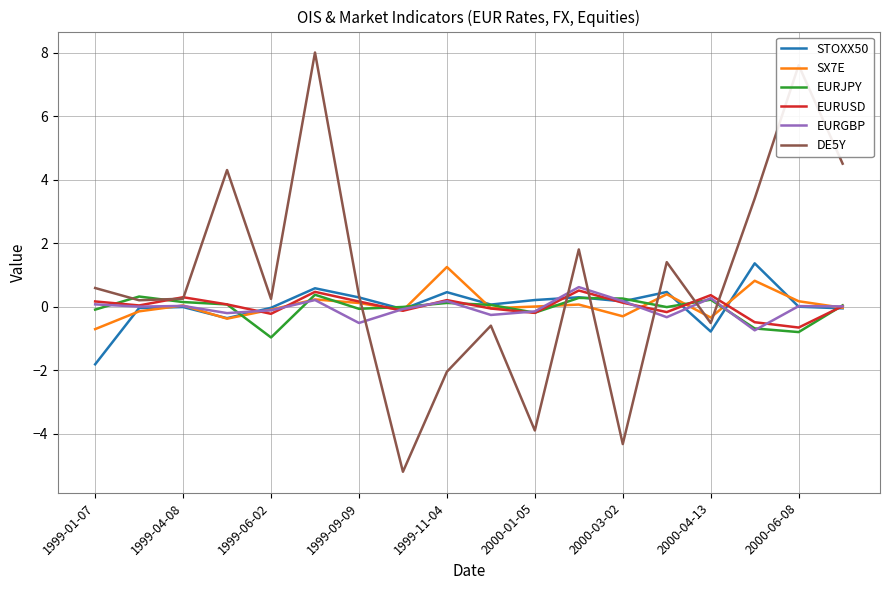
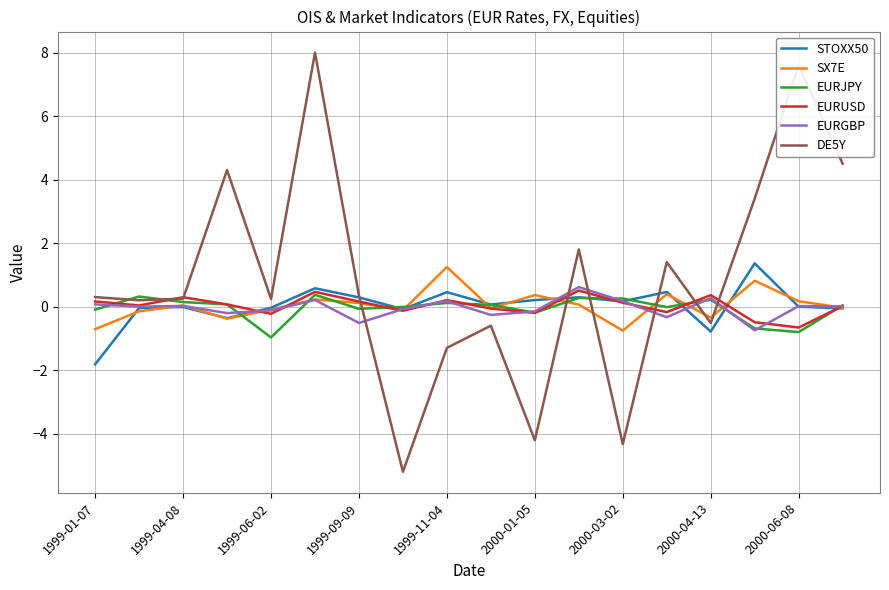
DE5Y, 1999-01-07: 0.6 -> 0.3
DE5Y, 1999-11-04: -2.1 -> -1.3
SX7E, 2000-01-05: 0.0 -> 0.4
DE5Y, 2000-01-05: -3.9 -> -4.2
SX7E, 2000-03-02: -0.3 -> -0.8
